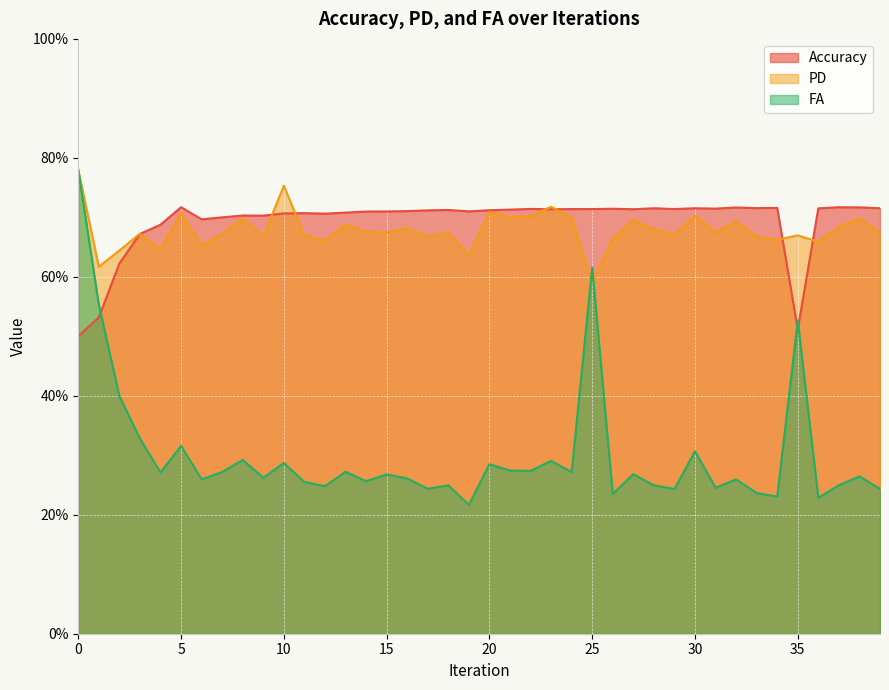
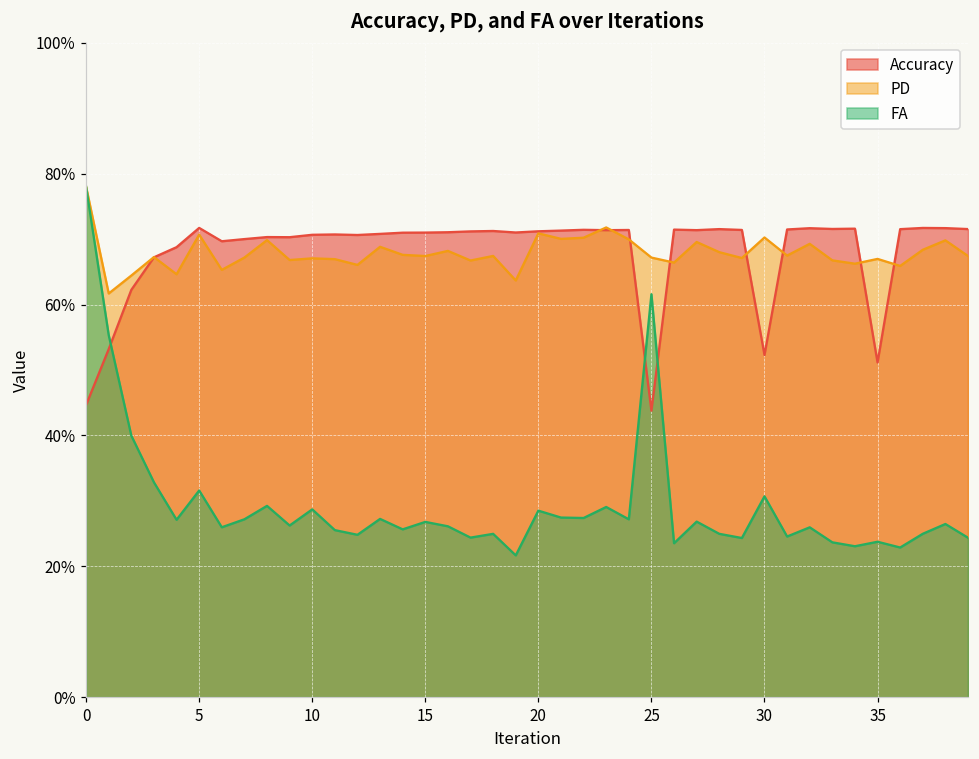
Accuracy, 0: 50% -> 45%
PD, 10: 75% -> 67%
Accuracy, 25: 71% -> 44%
PD, 25: 59% -> 67%
Accuracy, 30: 72% -> 52%
FA, 35: 53% -> 24%
